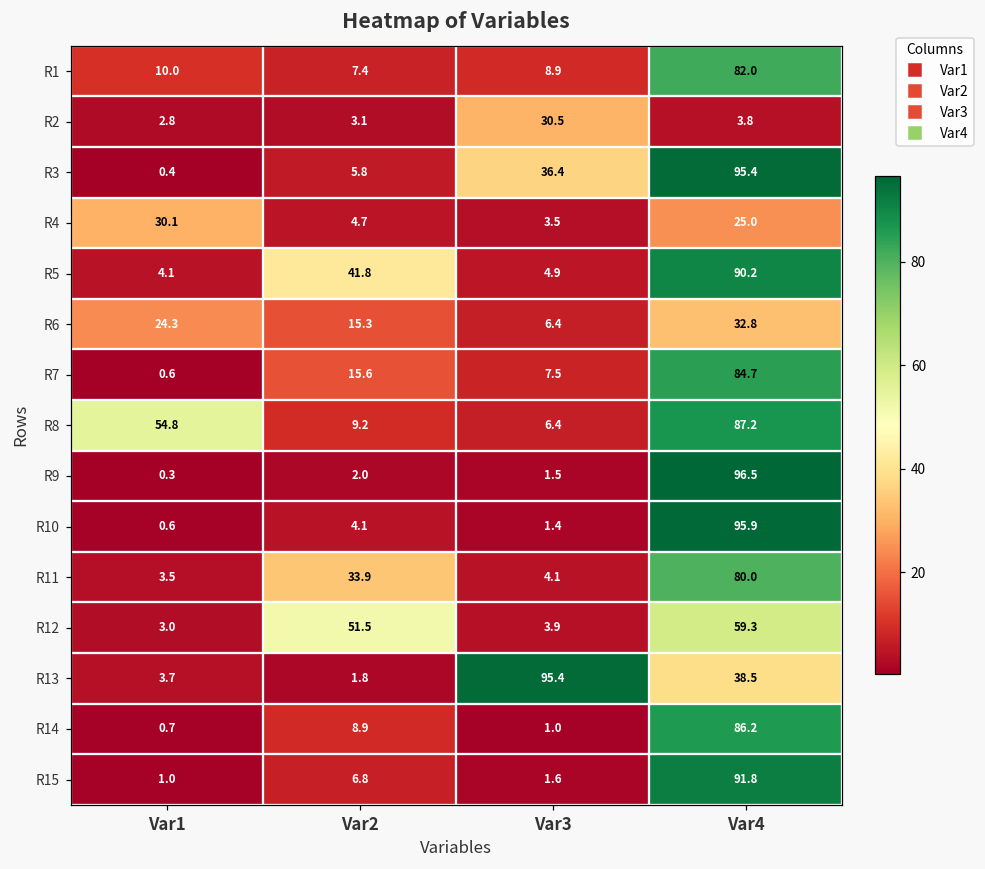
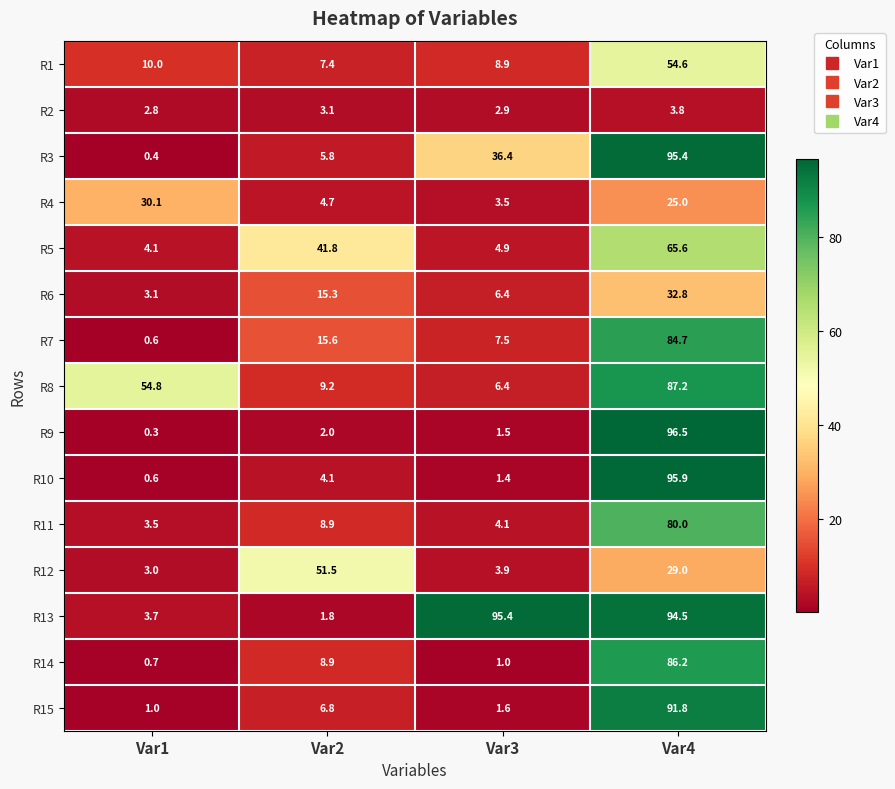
R1, Var4: 82.0 -> 54.6
R2, Var3: 30.5 -> 2.9
R5, Var4: 90.2 -> 65.6
R6, Var1: 24.3 -> 3.1
R11, Var2: 33.9 -> 8.9
R12, Var4: 59.3 -> 29.0
R13, Var4: 38.5 -> 94.5
